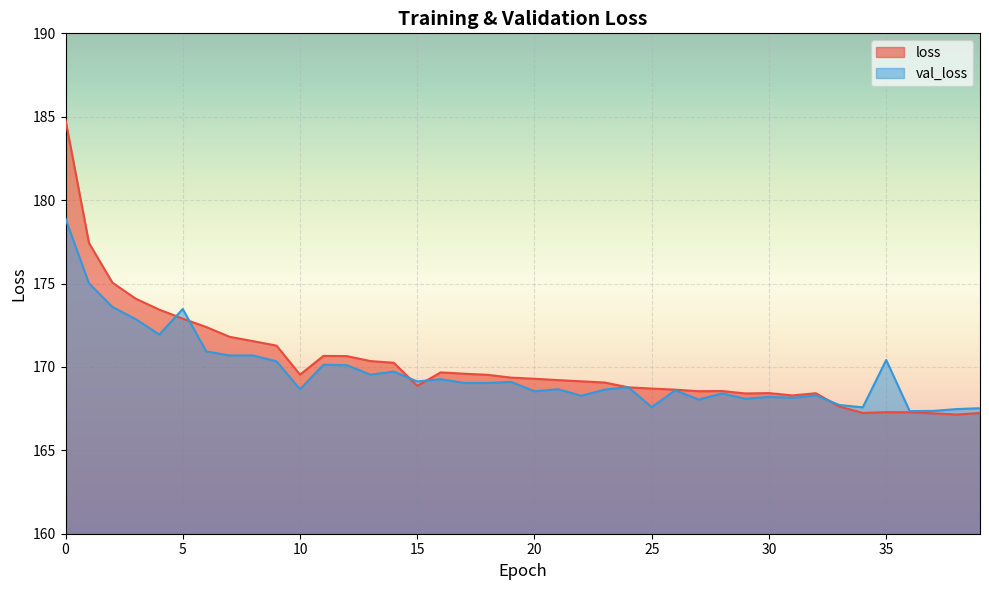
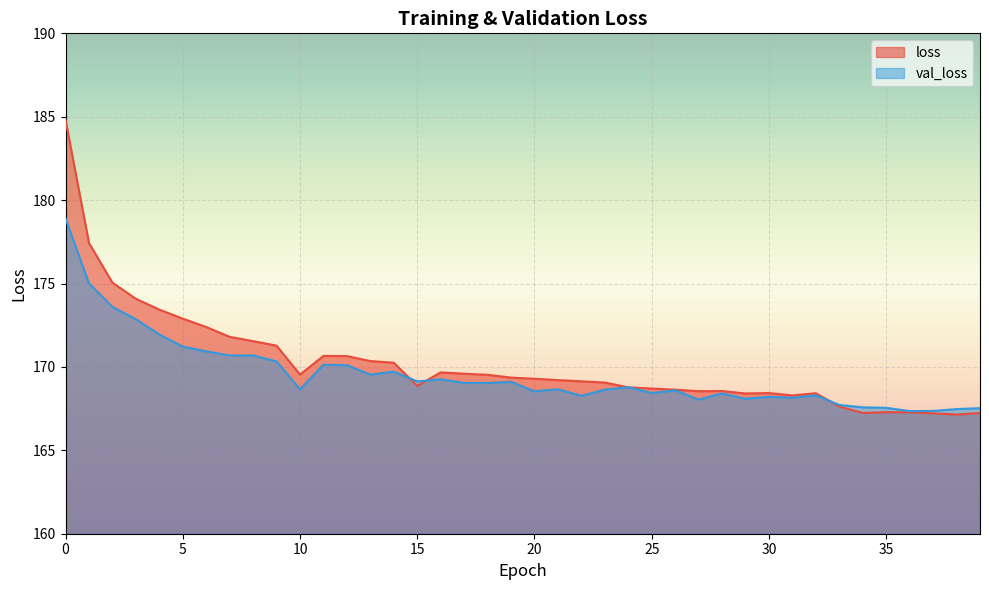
val_loss, 5: 173.5 -> 171.2
val_loss, 25: 167.6 -> 168.4
val_loss, 35: 170.4 -> 167.5
